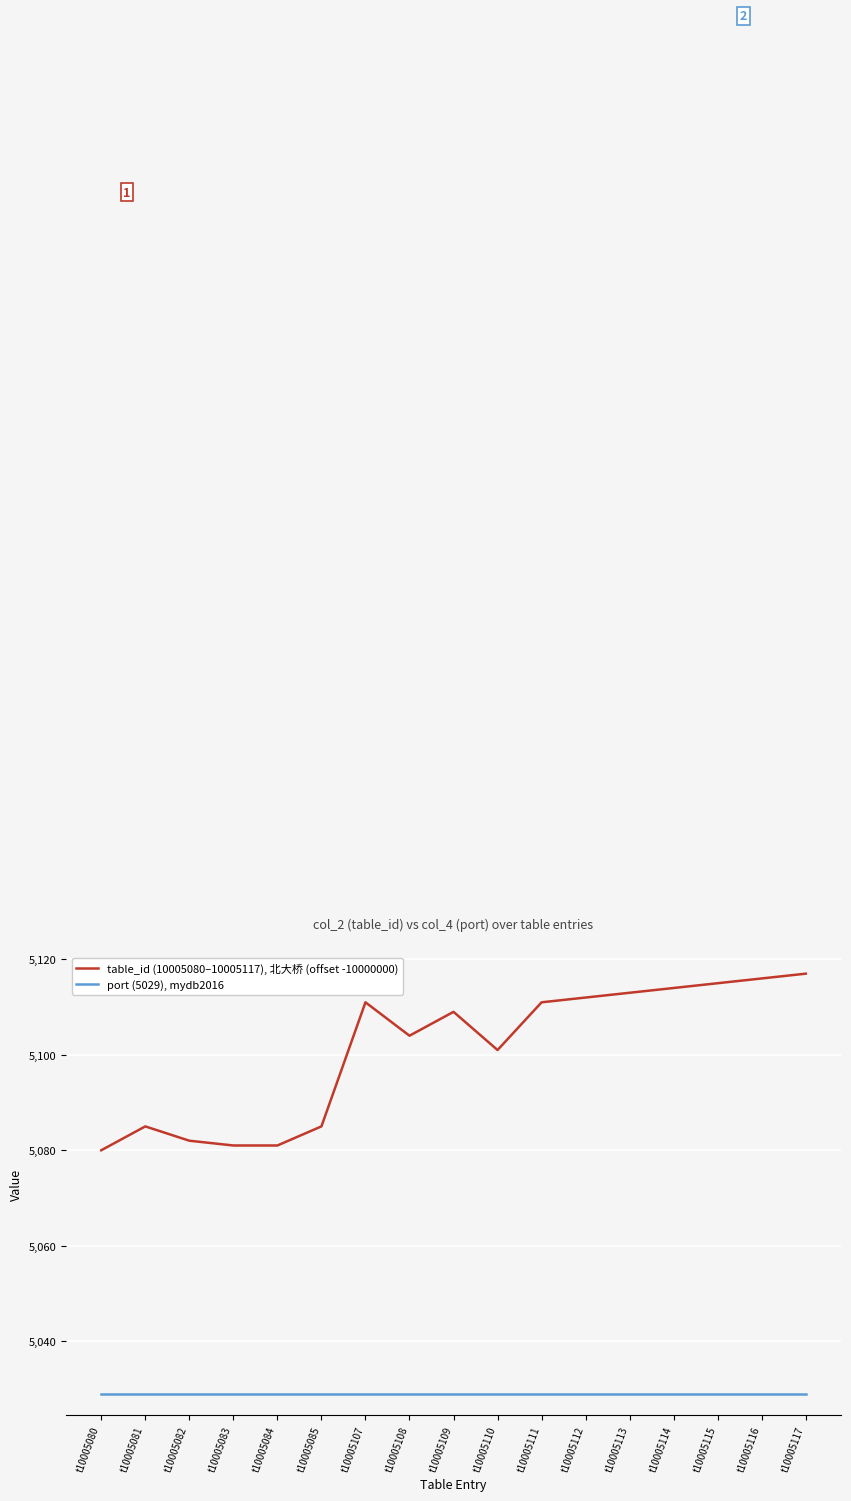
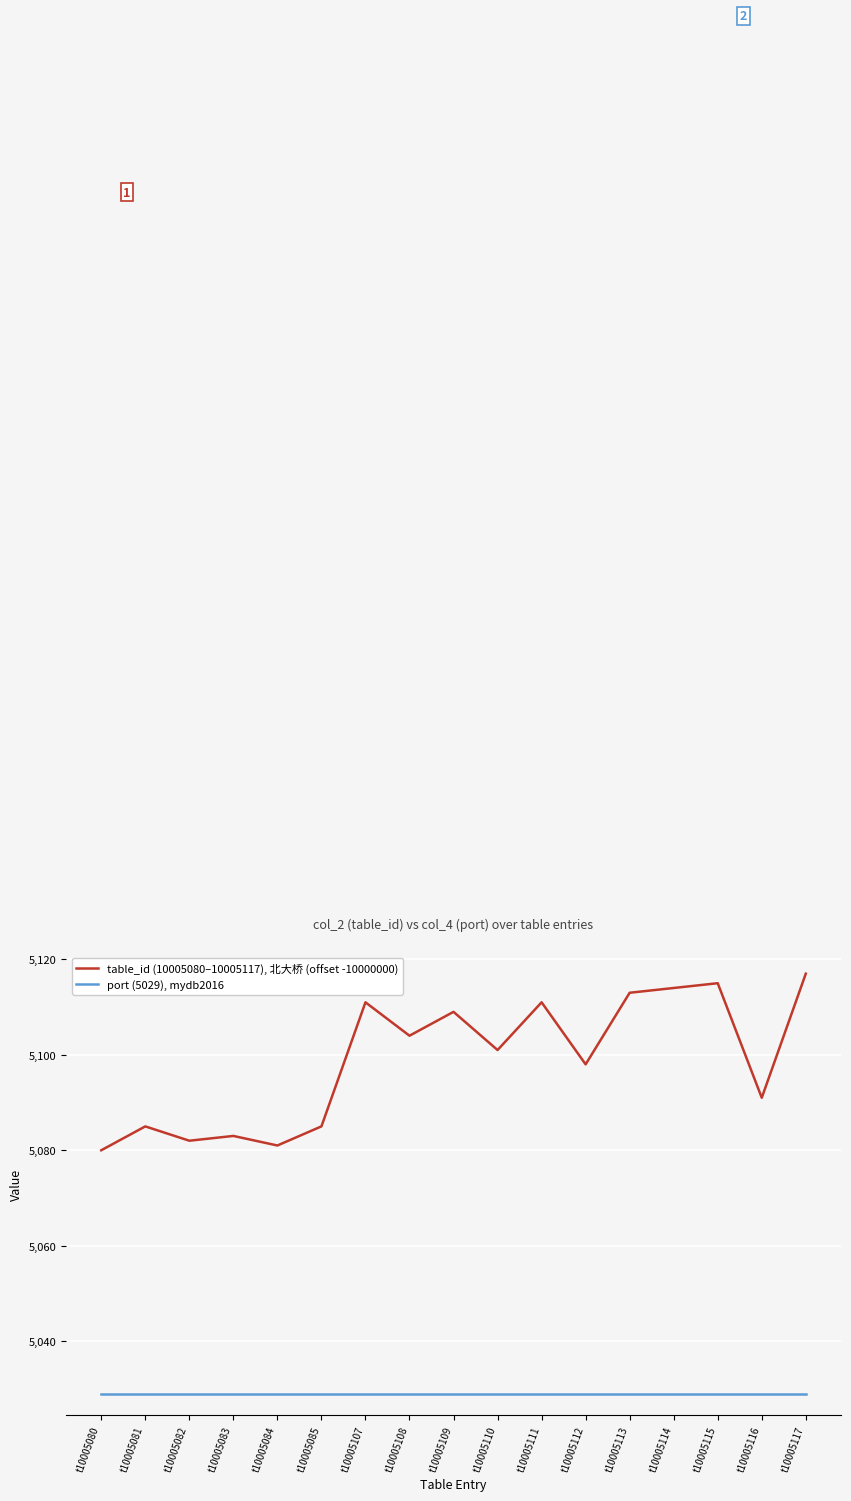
table_id (10005080–10005117), 北大桥 (offset -10000000), t10005083: 5,081 -> 5,083
table_id (10005080–10005117), 北大桥 (offset -10000000), t10005112: 5,112 -> 5,098
table_id (10005080–10005117), 北大桥 (offset -10000000), t10005116: 5,116 -> 5,091
